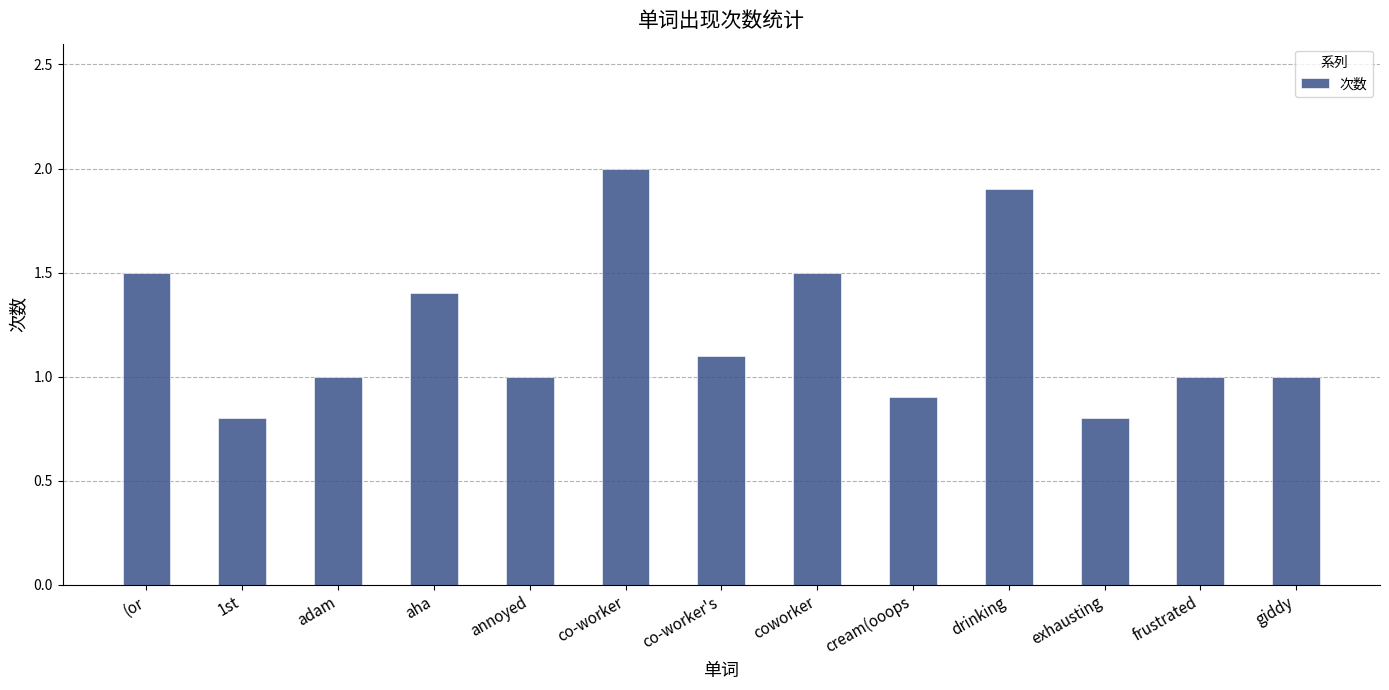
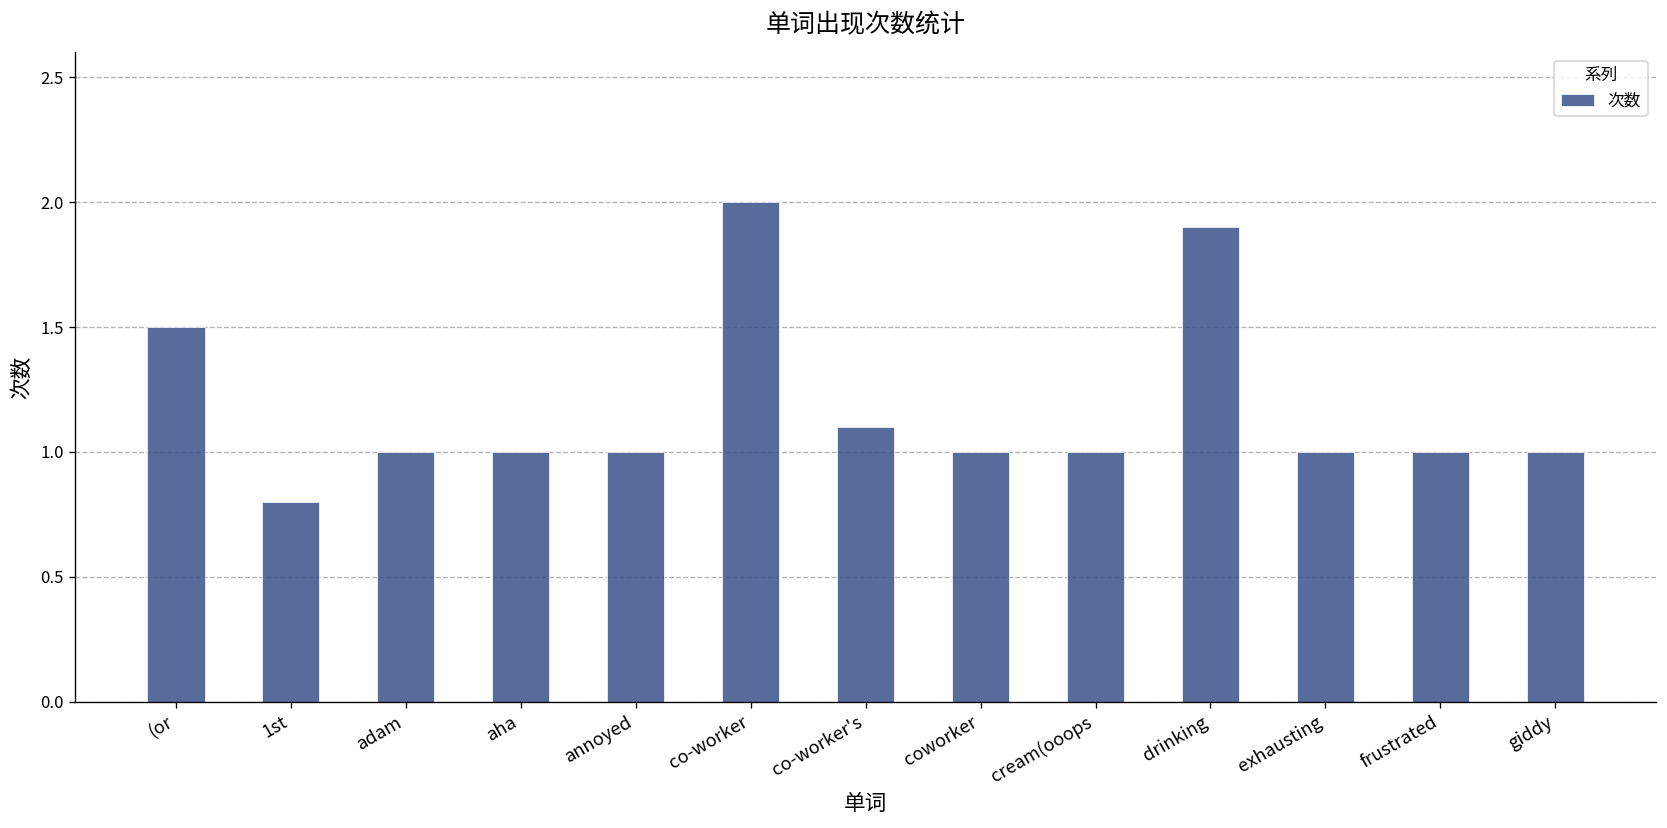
aha: 1.4 -> 1.0
coworker: 1.5 -> 1.0
cream(ooops: 0.9 -> 1.0
exhausting: 0.8 -> 1.0
